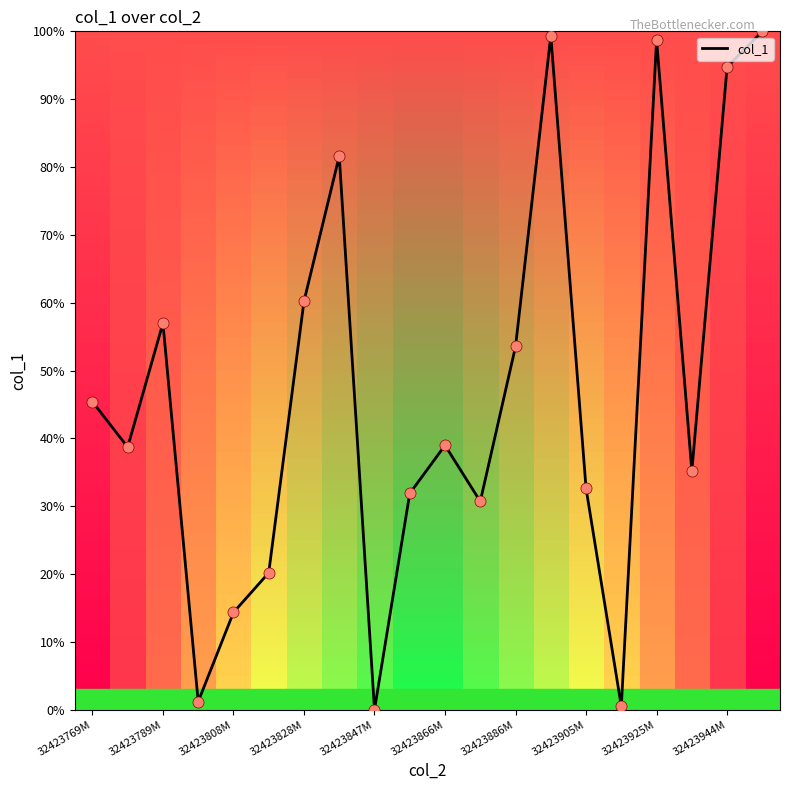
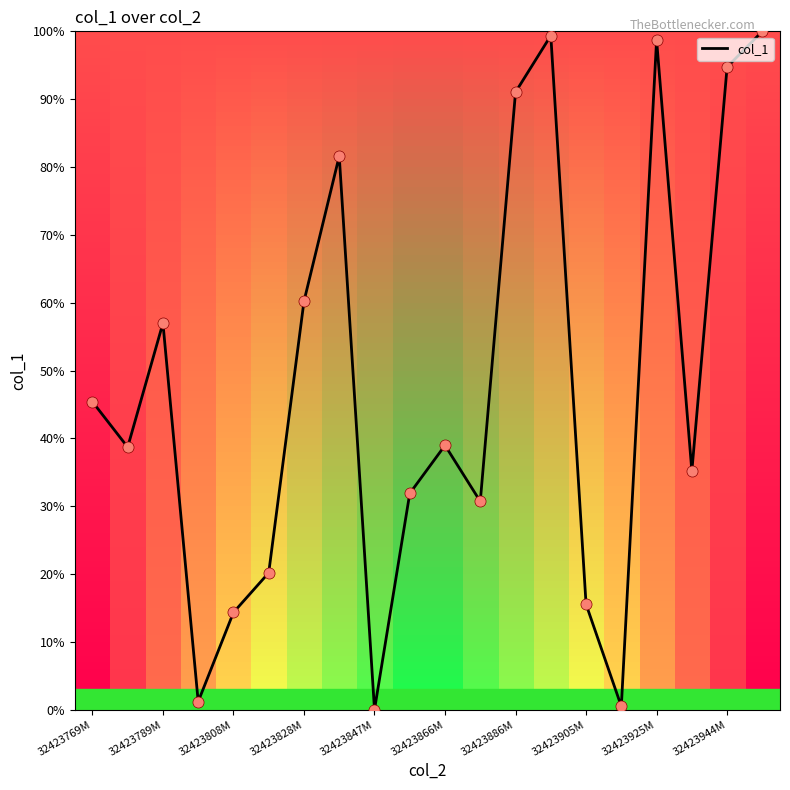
32423886M: 54% -> 91%
32423905M: 33% -> 16%
